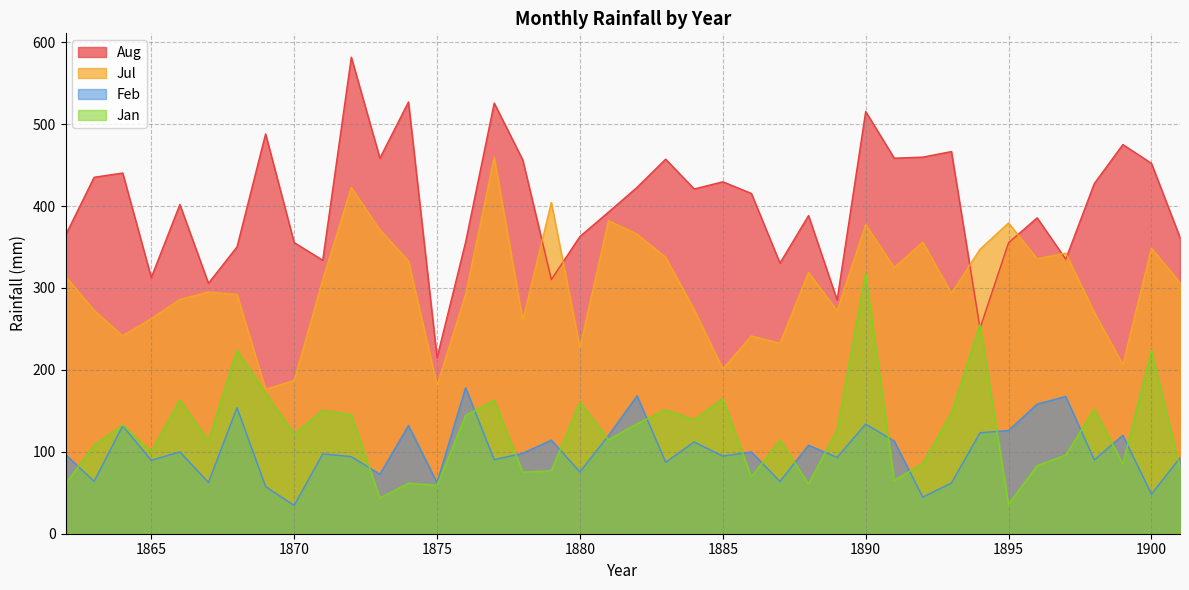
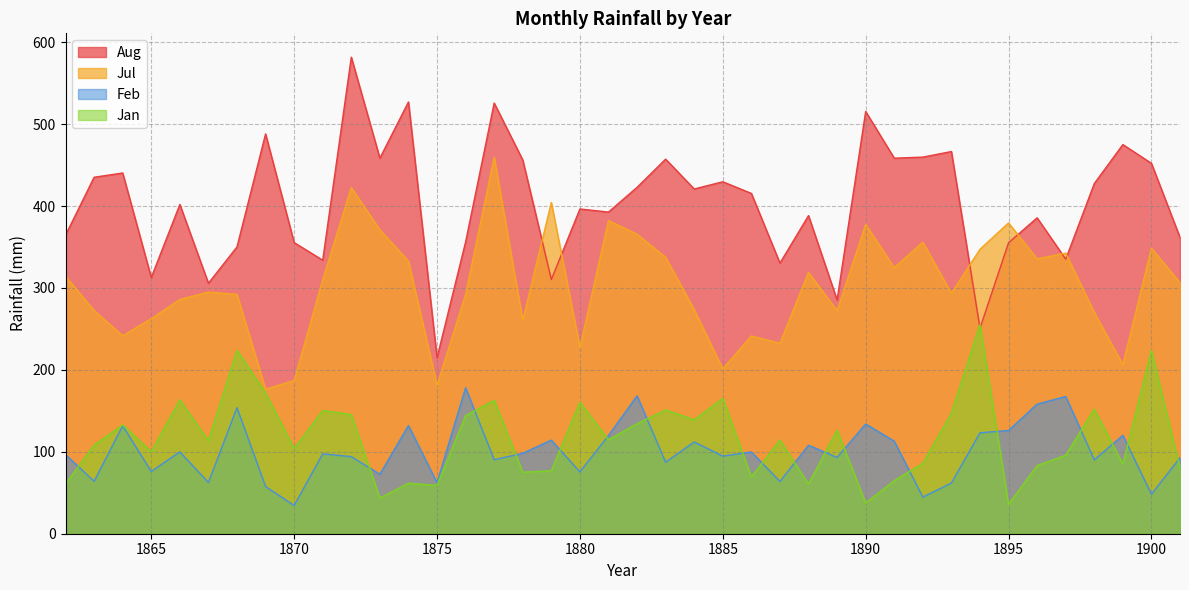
Feb, 1865: 90 -> 80
Jan, 1870: 120 -> 100
Aug, 1880: 360 -> 400
Jan, 1890: 320 -> 40
